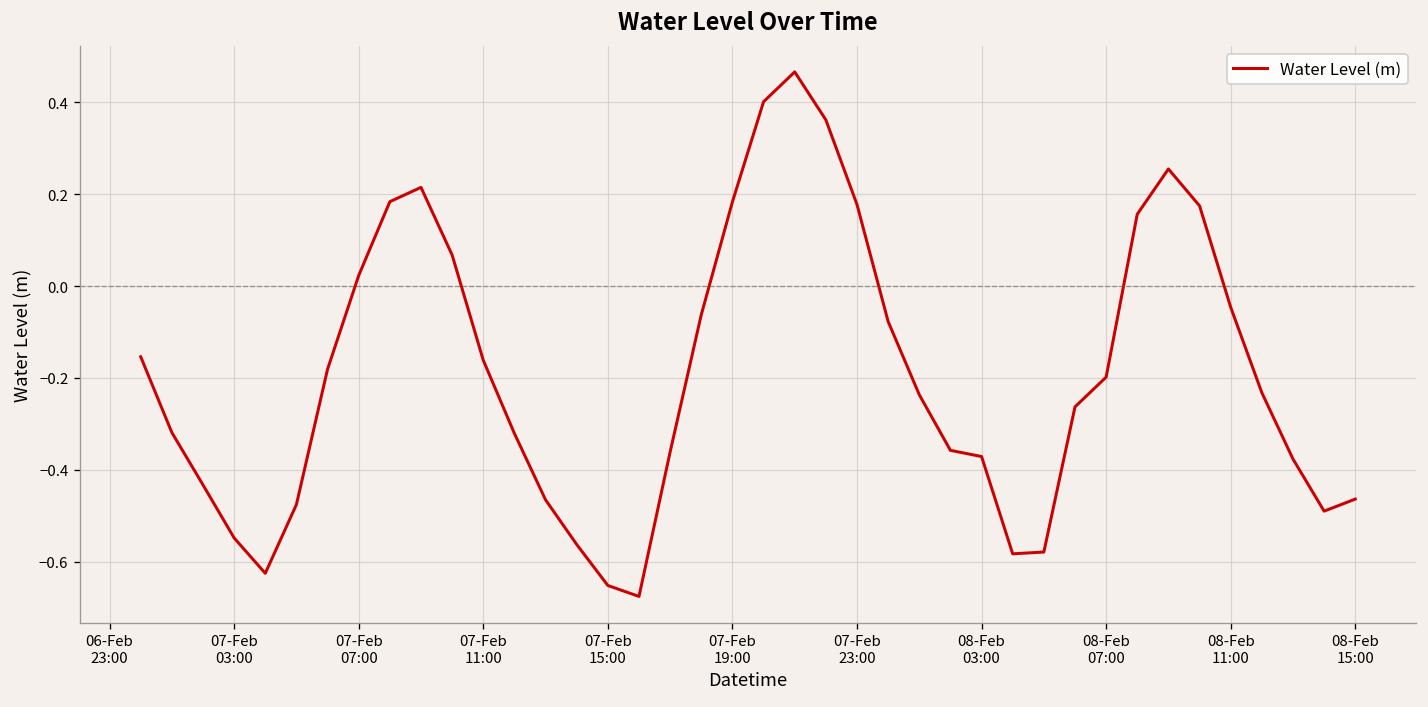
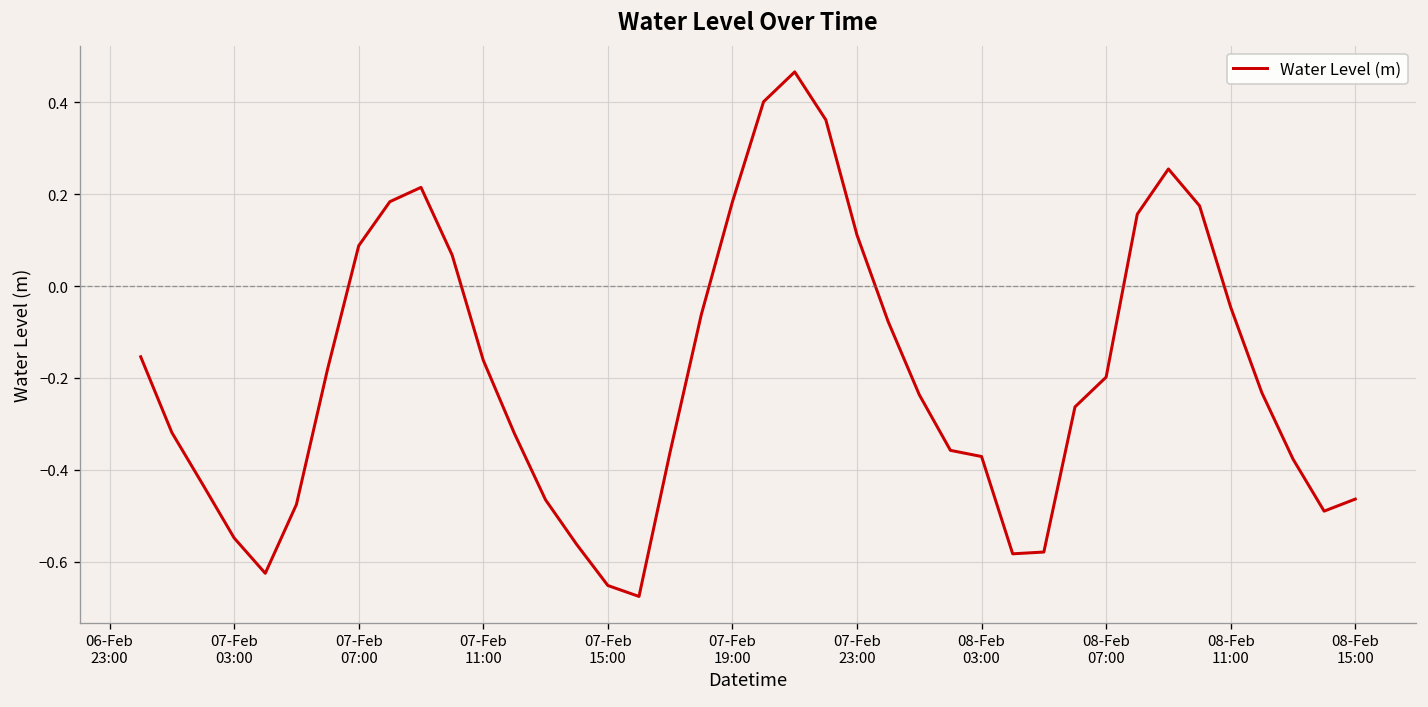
07-Feb 07:00: 0.02 -> 0.09
07-Feb 23:00: 0.18 -> 0.11
